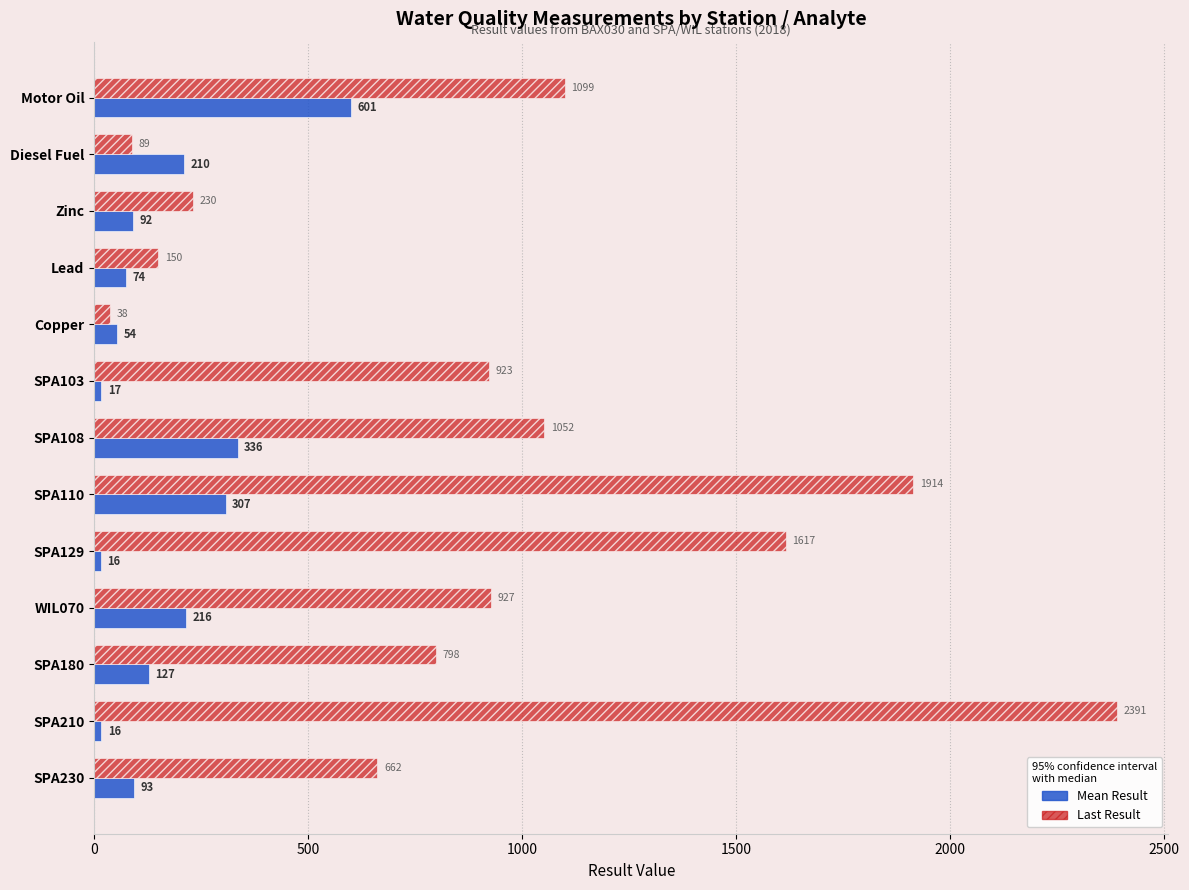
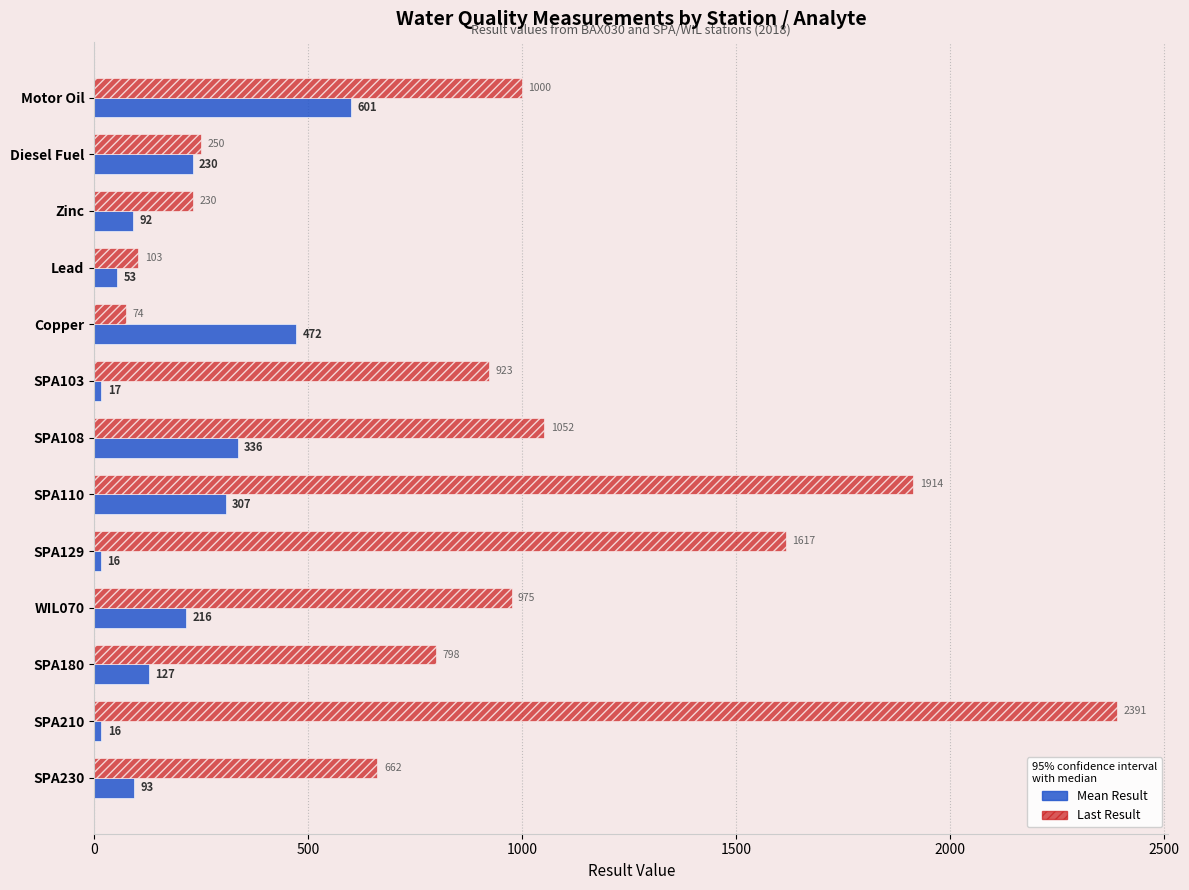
Last Result, Motor Oil: 1099 -> 1000
Last Result, Diesel Fuel: 89 -> 250
Mean Result, Diesel Fuel: 210 -> 230
Last Result, Lead: 150 -> 103
Mean Result, Lead: 74 -> 53
Last Result, Copper: 38 -> 74
Mean Result, Copper: 54 -> 472
Last Result, WIL070: 927 -> 975
